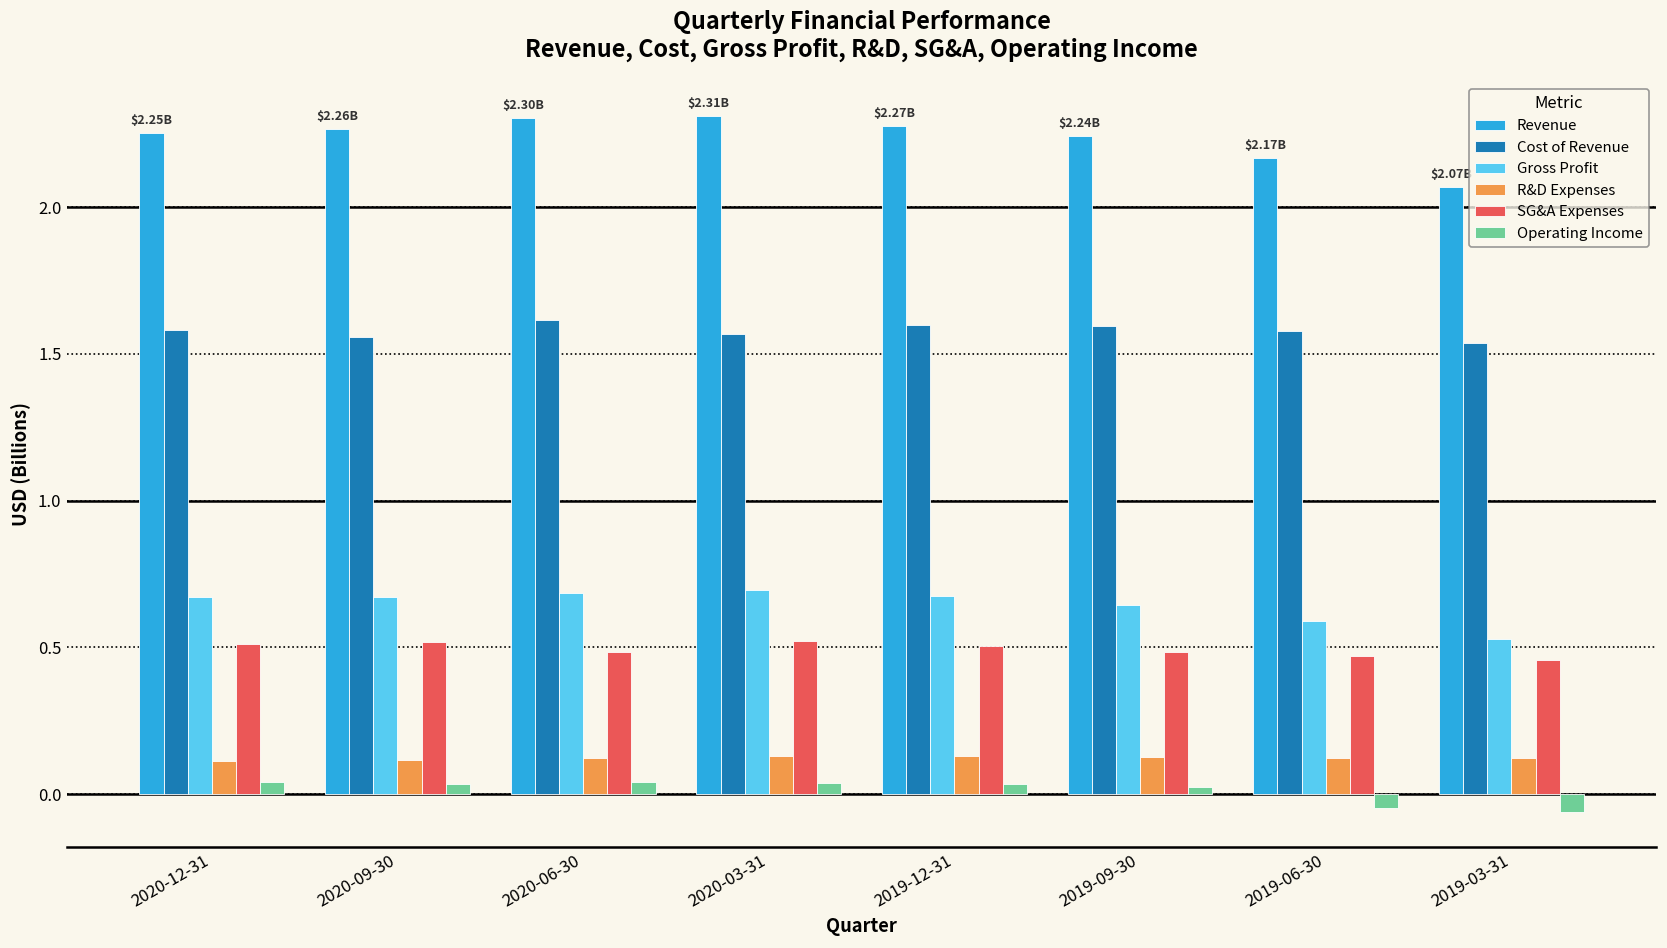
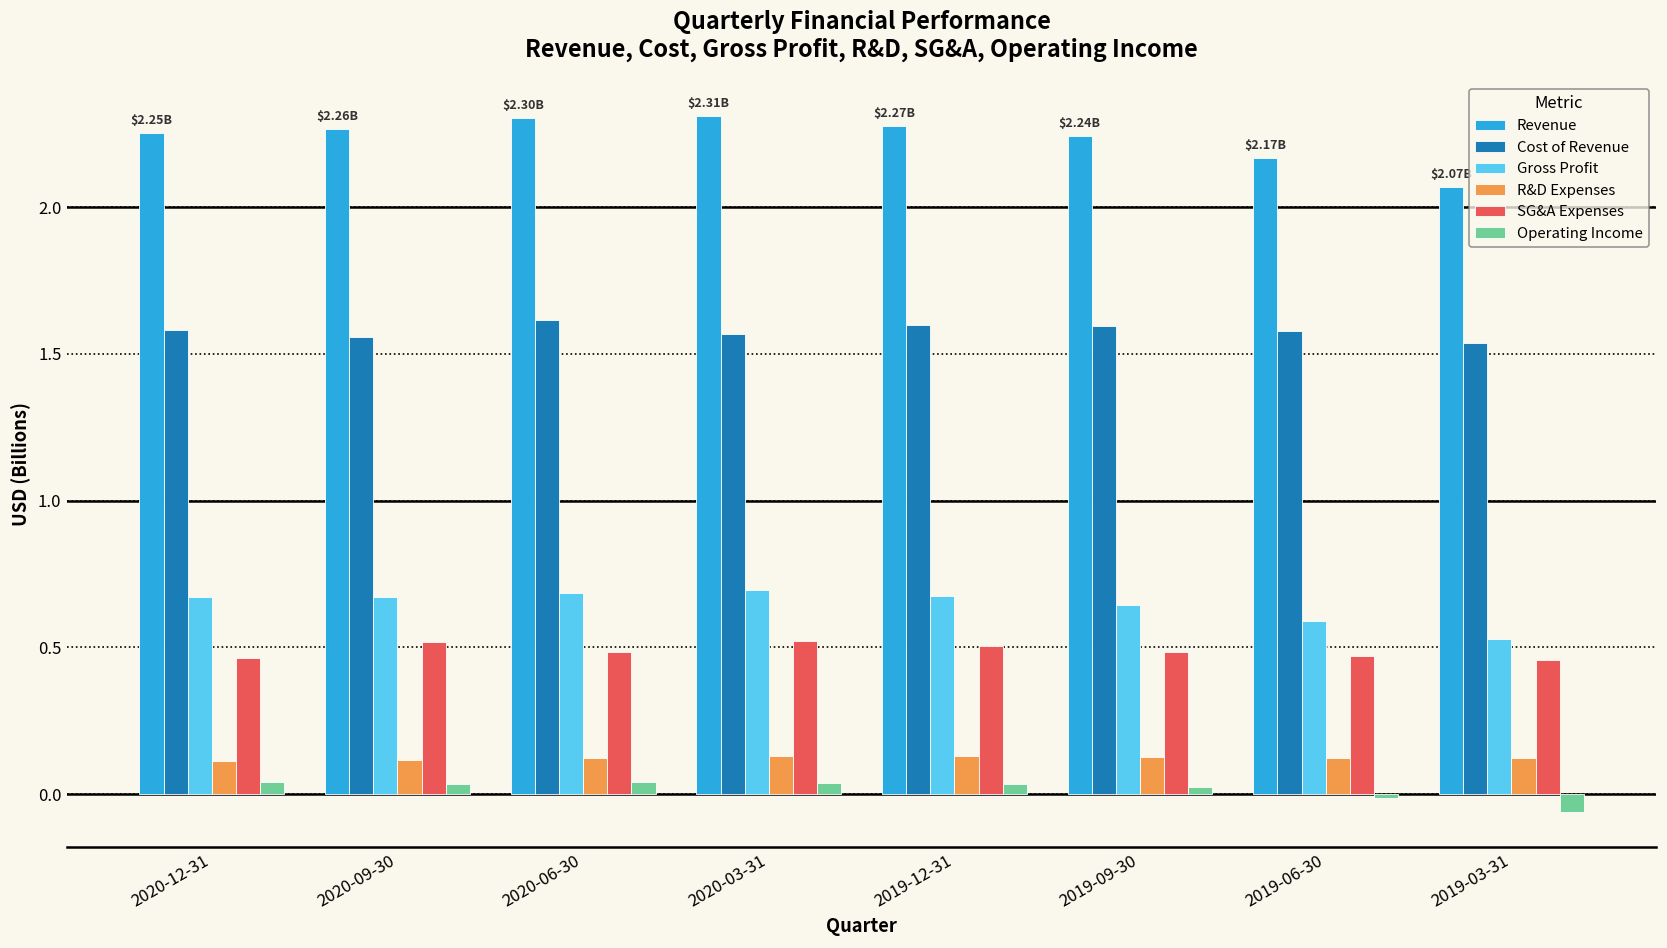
SG&A Expenses, 2020-12-31: 0.51 -> 0.46
Operating Income, 2019-06-30: -0.05 -> -0.01
